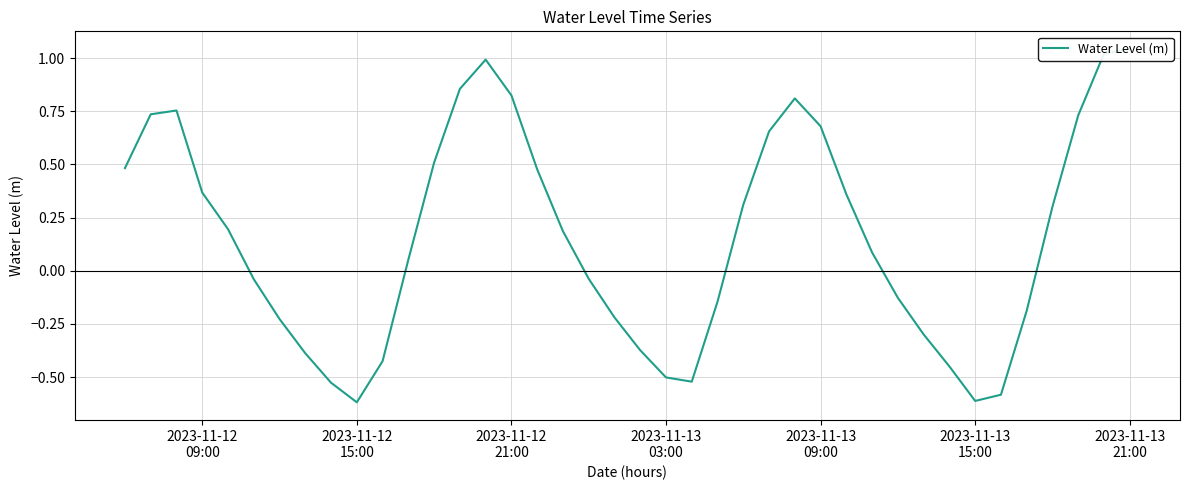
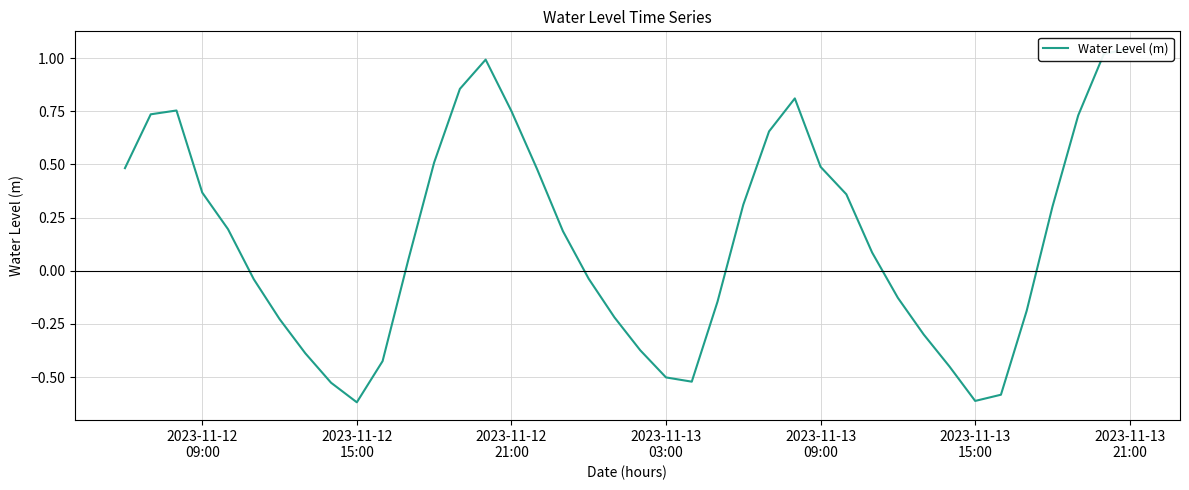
2023-11-12 21:00: 0.83 -> 0.75
2023-11-13 09:00: 0.68 -> 0.49
